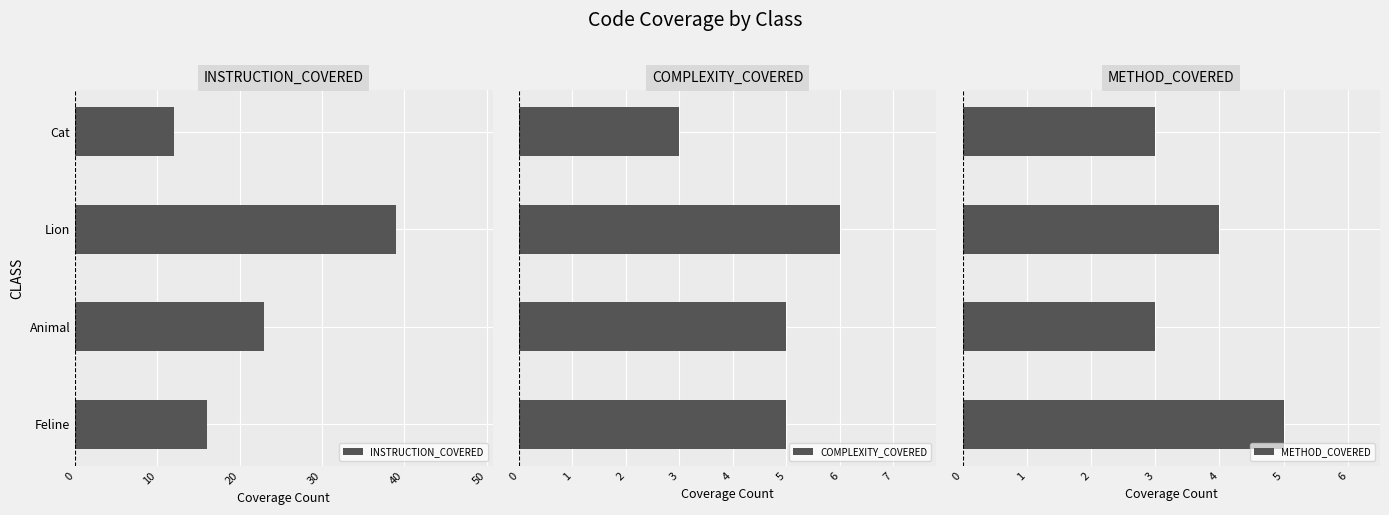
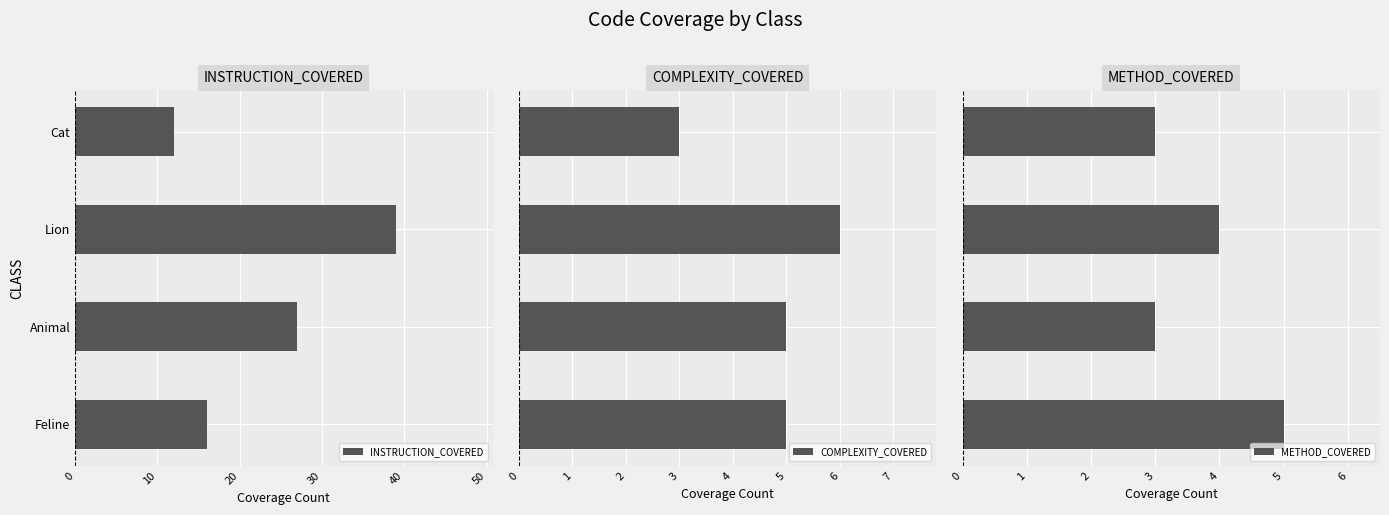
INSTRUCTION_COVERED, Animal: 23 -> 27
